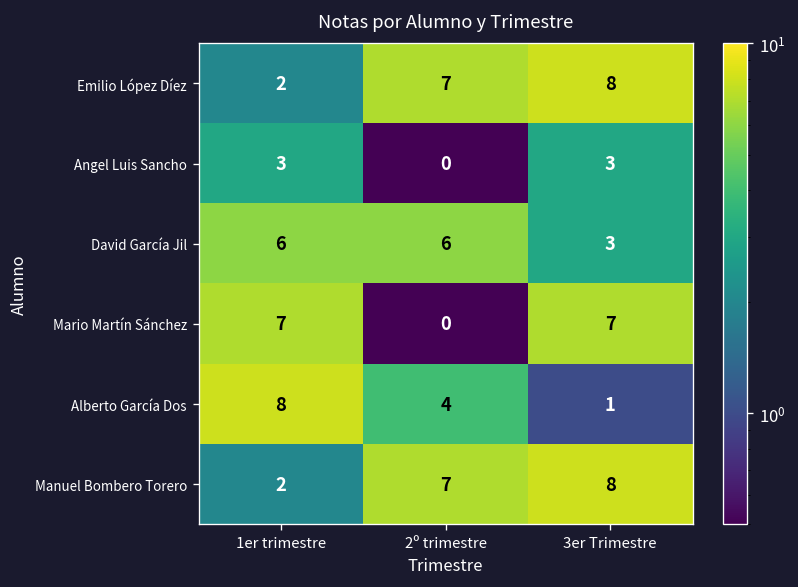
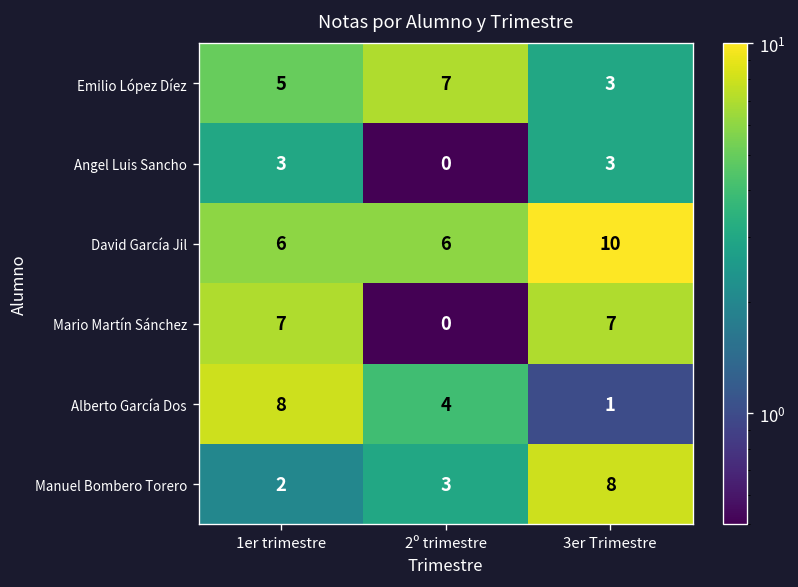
Emilio López Díez, 1er trimestre: 2 -> 5
Emilio López Díez, 3er Trimestre: 8 -> 3
David García Jil, 3er Trimestre: 3 -> 10
Manuel Bombero Torero, 2º trimestre: 7 -> 3
